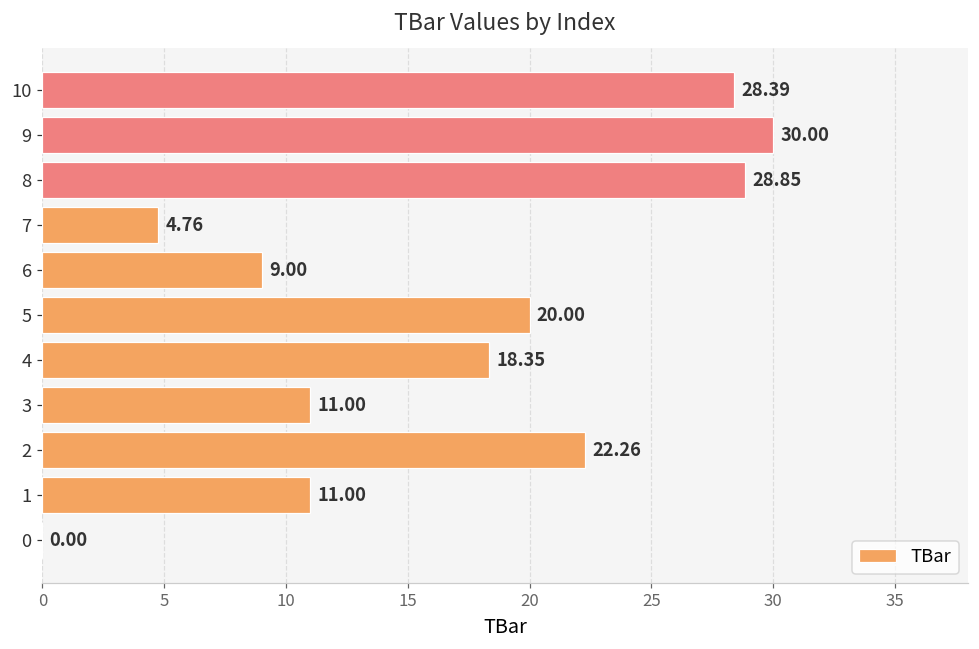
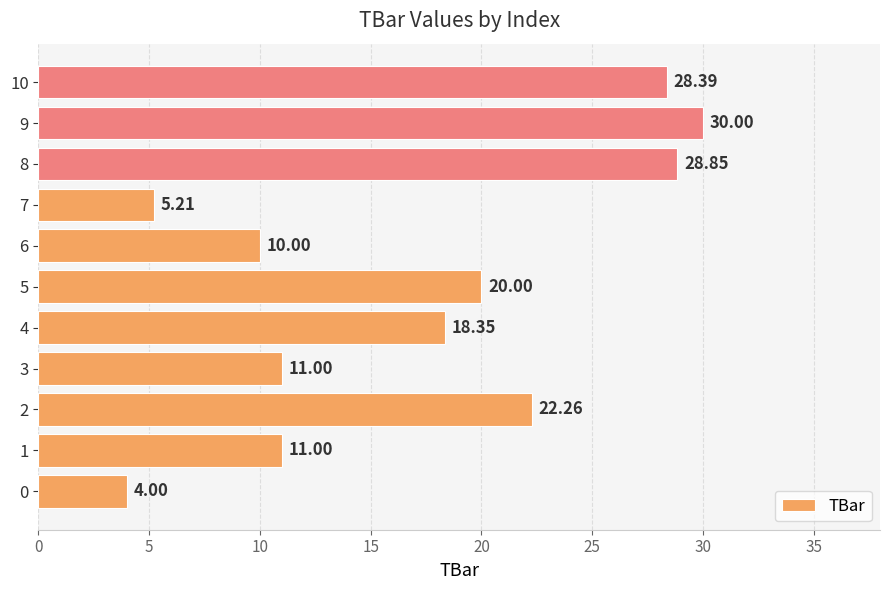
7: 4.76 -> 5.21
6: 9.00 -> 10.00
0: 0.00 -> 4.00
